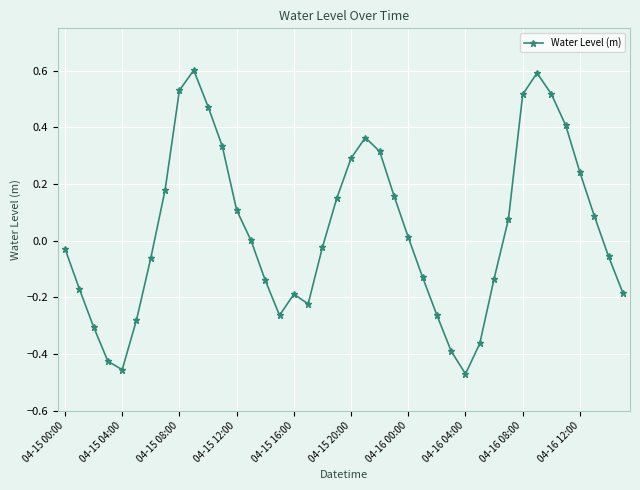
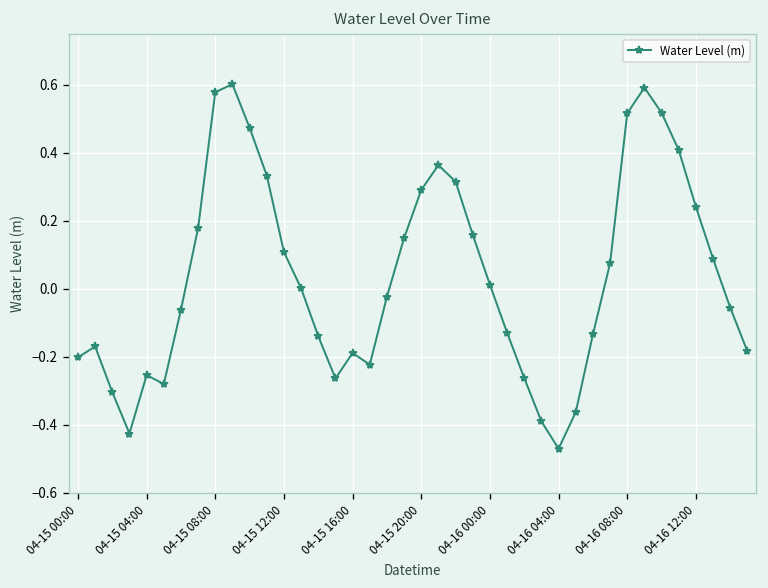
04-15 00:00: -0.03 -> -0.20
04-15 04:00: -0.46 -> -0.25
04-15 08:00: 0.53 -> 0.58
